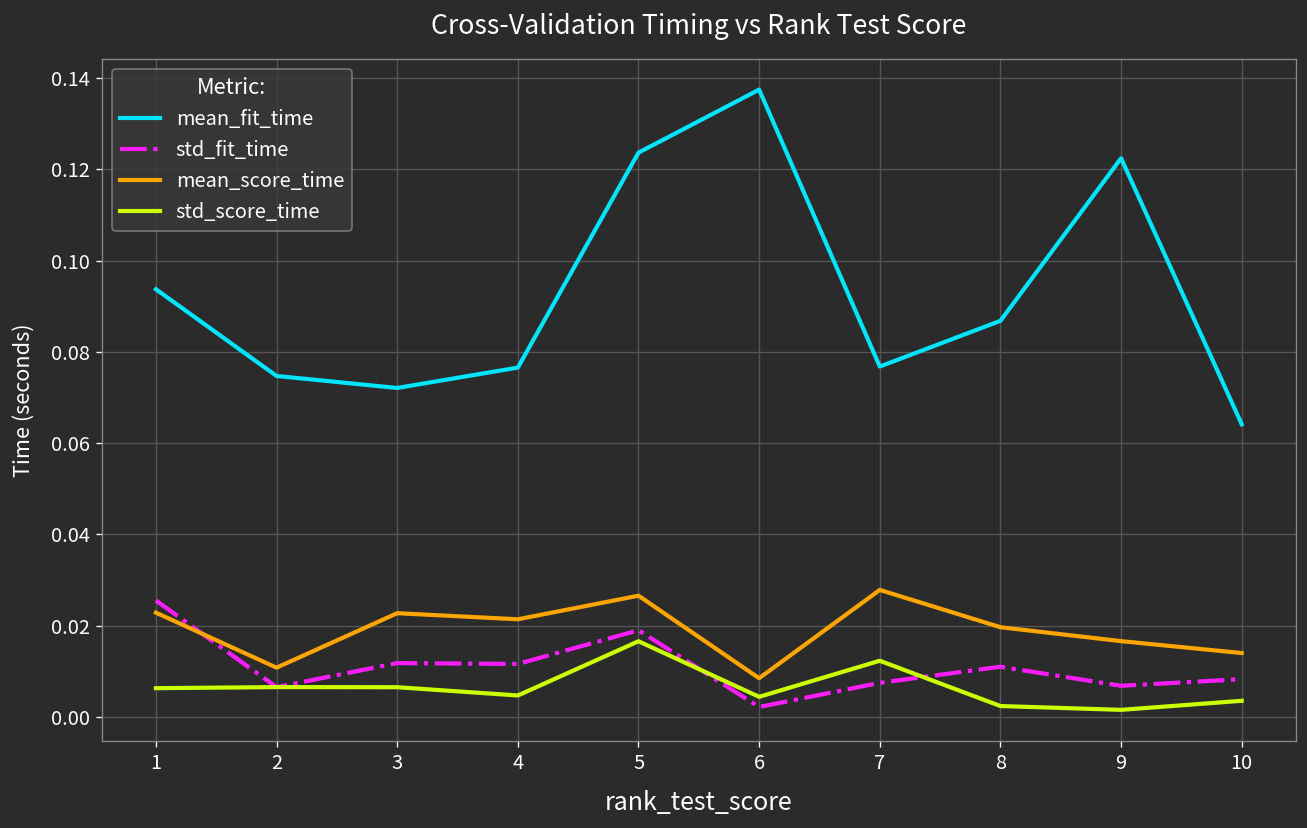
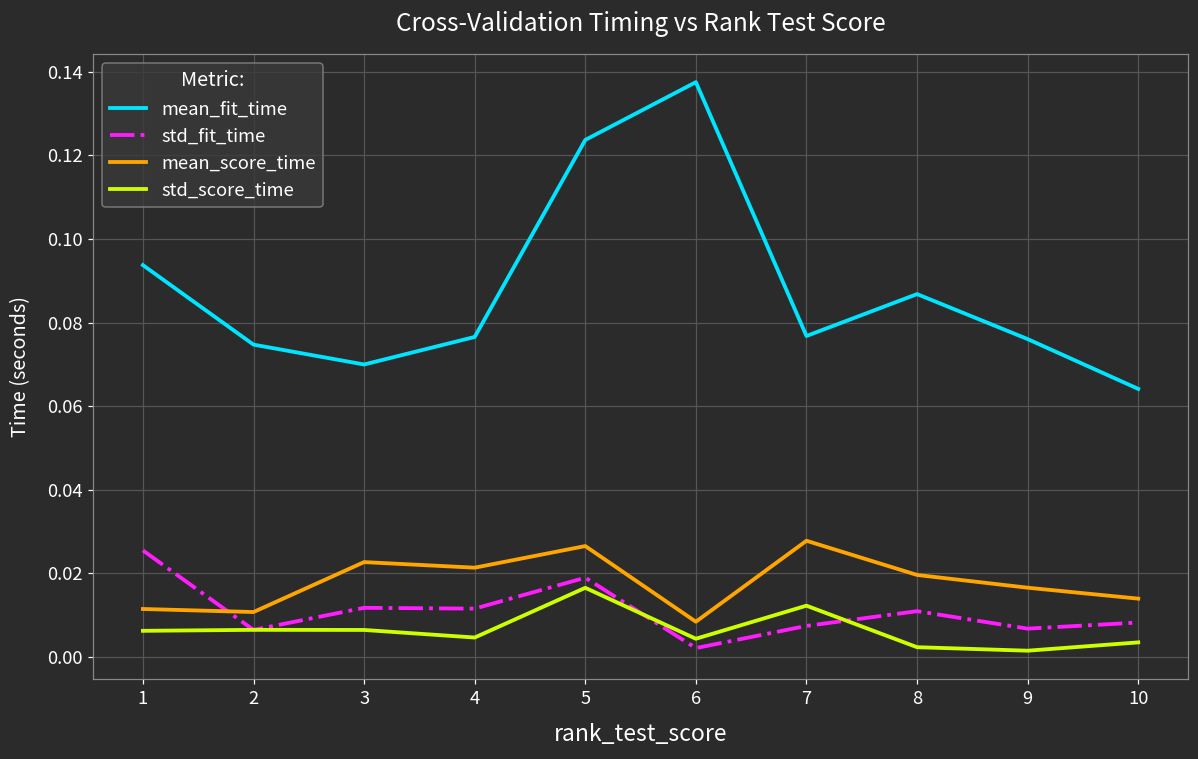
mean_score_time, 1: 0.023 -> 0.011
mean_fit_time, 3: 0.072 -> 0.070
mean_fit_time, 9: 0.122 -> 0.076
